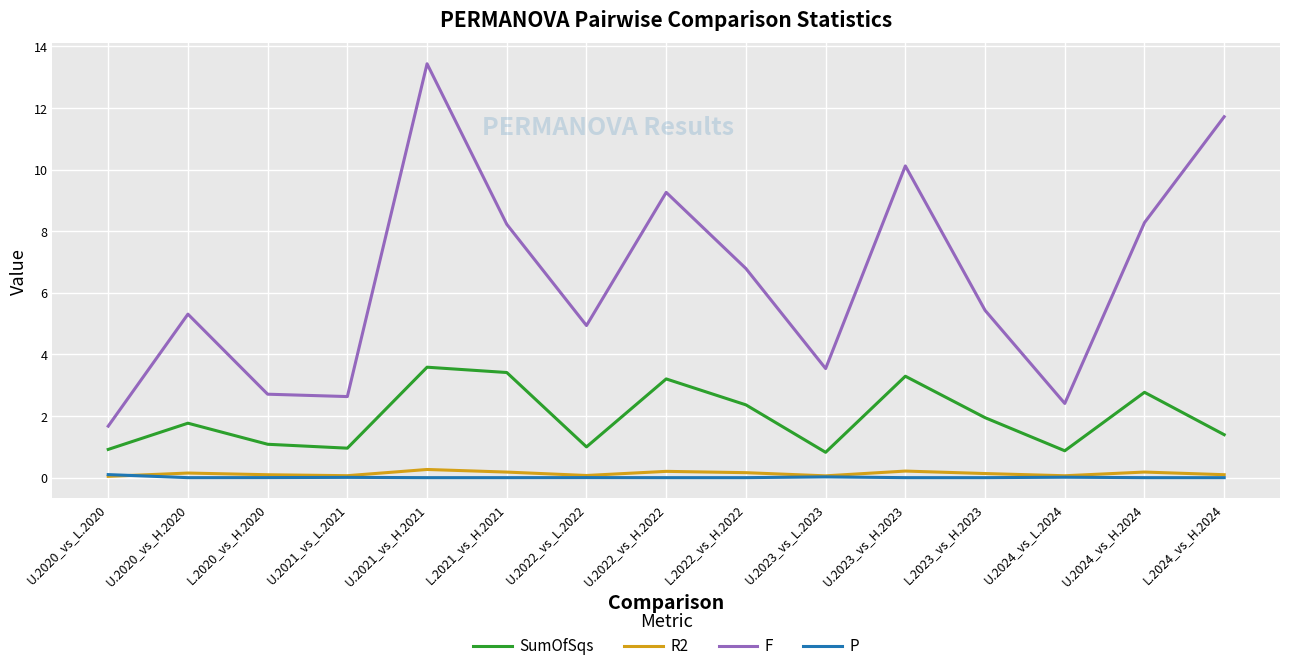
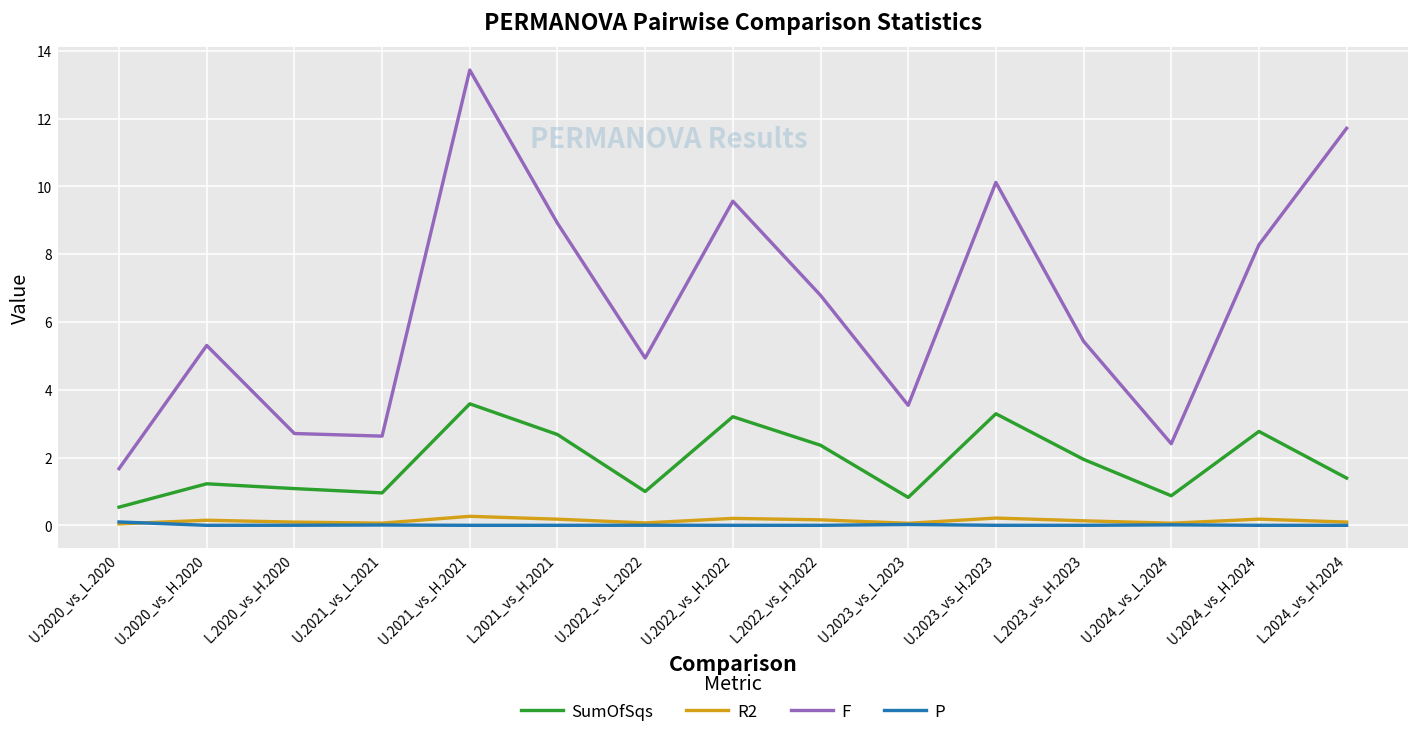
SumOfSqs, U.2020_vs_L.2020: 0.9 -> 0.5
SumOfSqs, U.2020_vs_H.2020: 1.8 -> 1.2
SumOfSqs, L.2021_vs_H.2021: 3.4 -> 2.7
F, L.2021_vs_H.2021: 8.2 -> 8.9
F, U.2022_vs_H.2022: 9.3 -> 9.6
